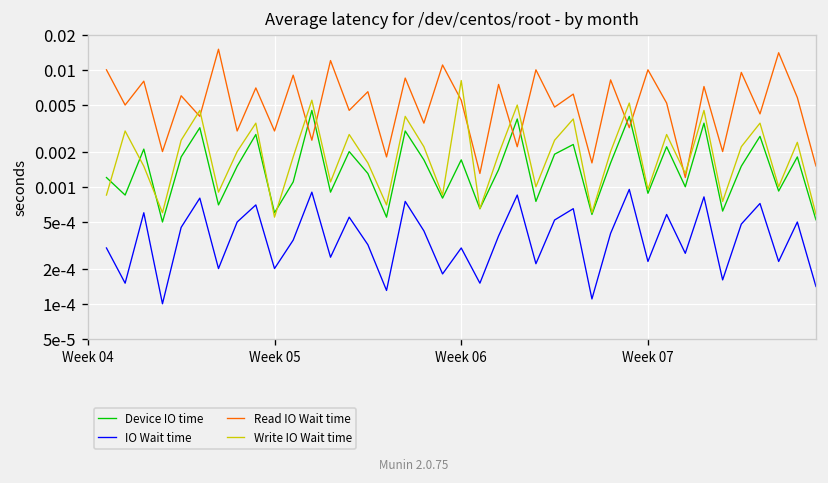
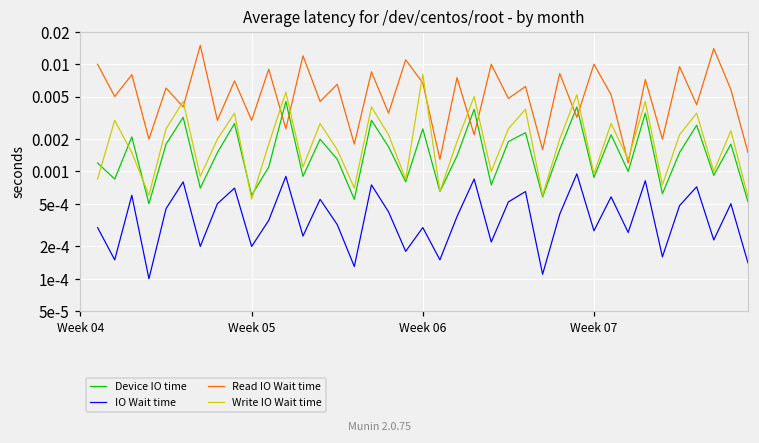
Device IO time, Week 06: 0.0017 -> 0.0025
Read IO Wait time, Week 06: 0.006 -> 0.007
IO Wait time, Week 07: 0.00023 -> 0.00028
